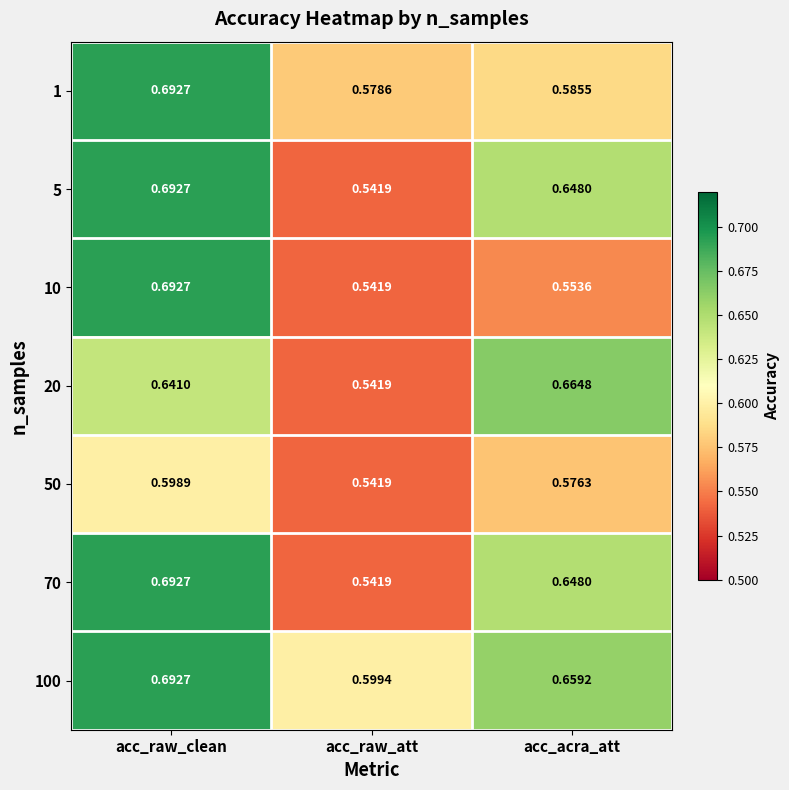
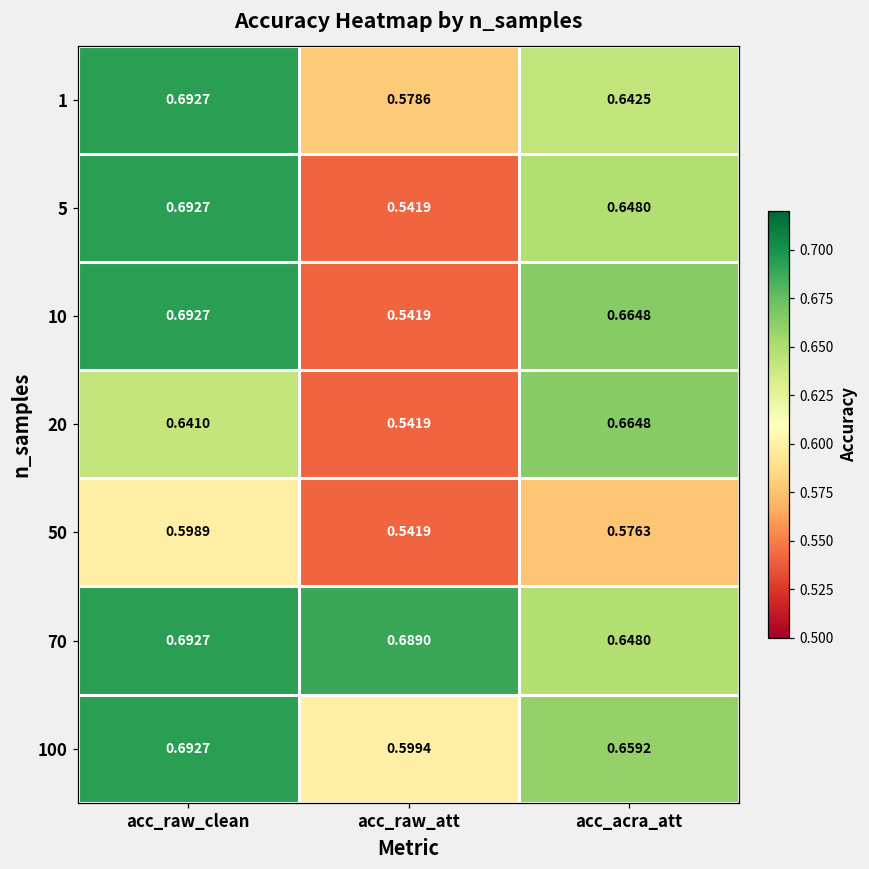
1, acc_acra_att: 0.5855 -> 0.6425
10, acc_acra_att: 0.5536 -> 0.6648
70, acc_raw_att: 0.5419 -> 0.6890
